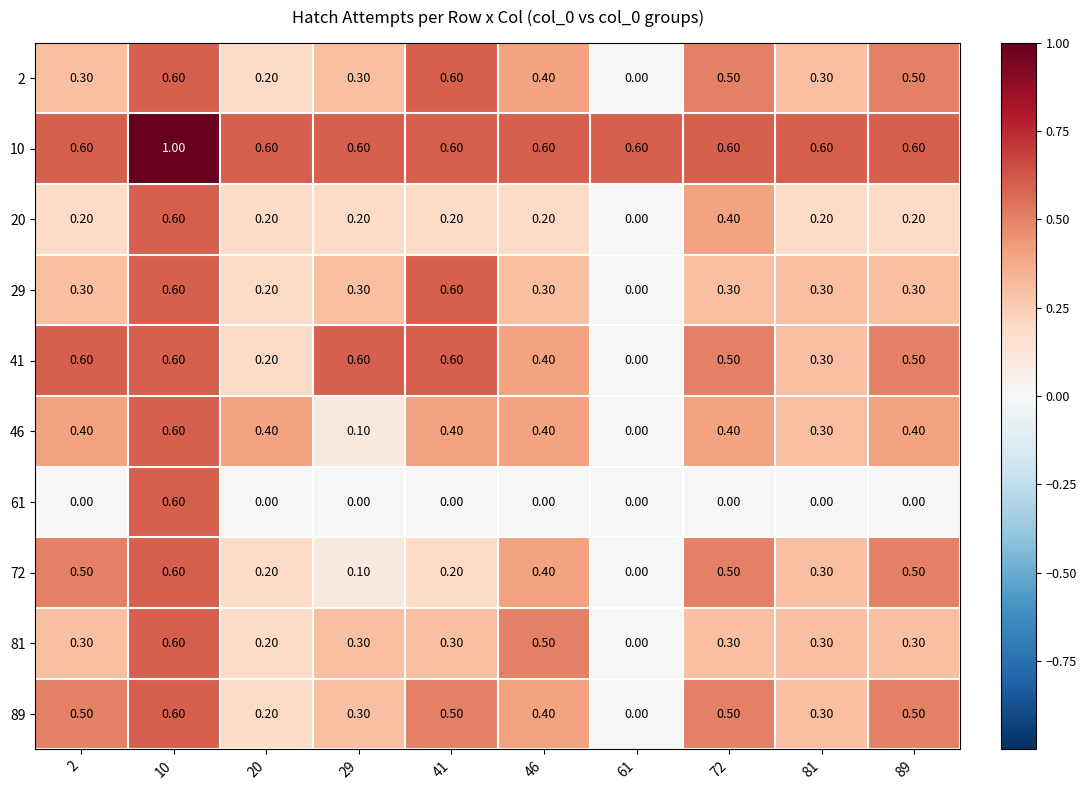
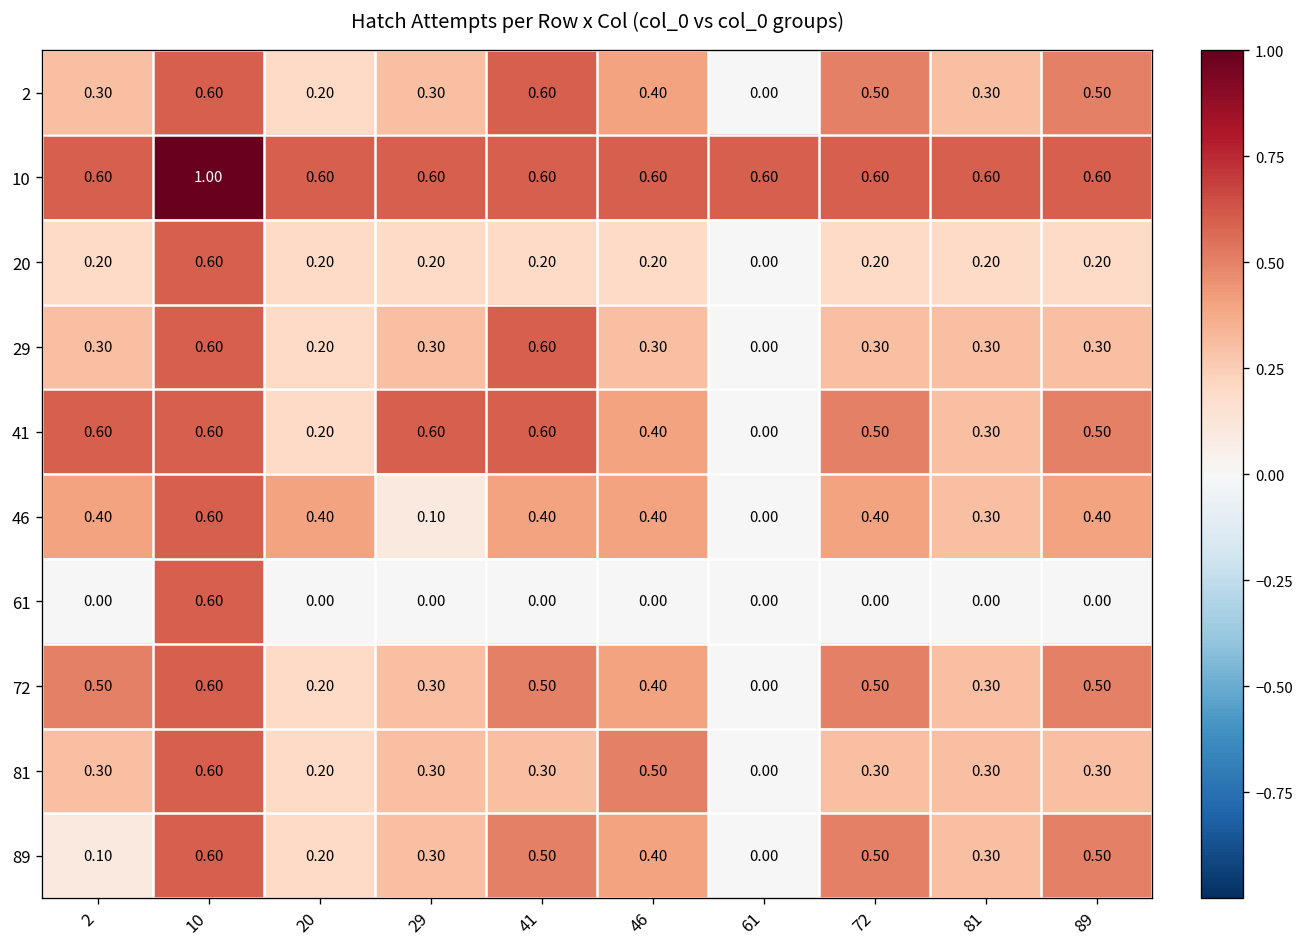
20, 72: 0.40 -> 0.20
72, 29: 0.10 -> 0.30
72, 41: 0.20 -> 0.50
89, 2: 0.50 -> 0.10
